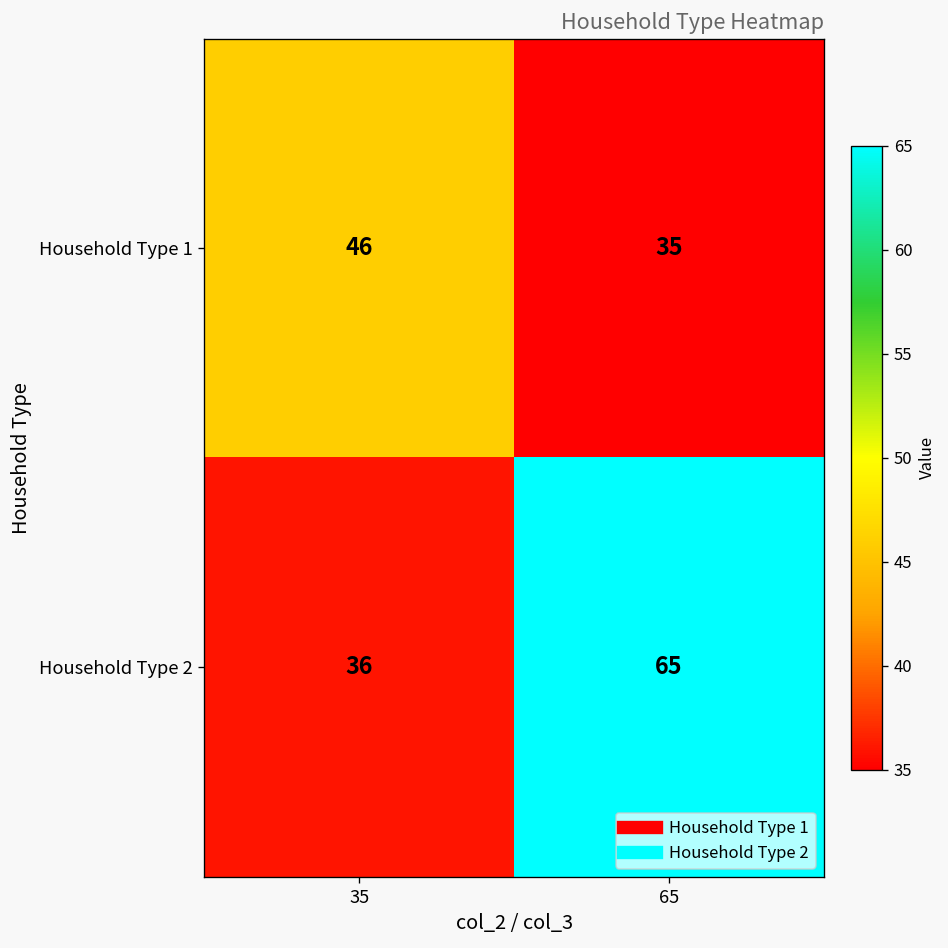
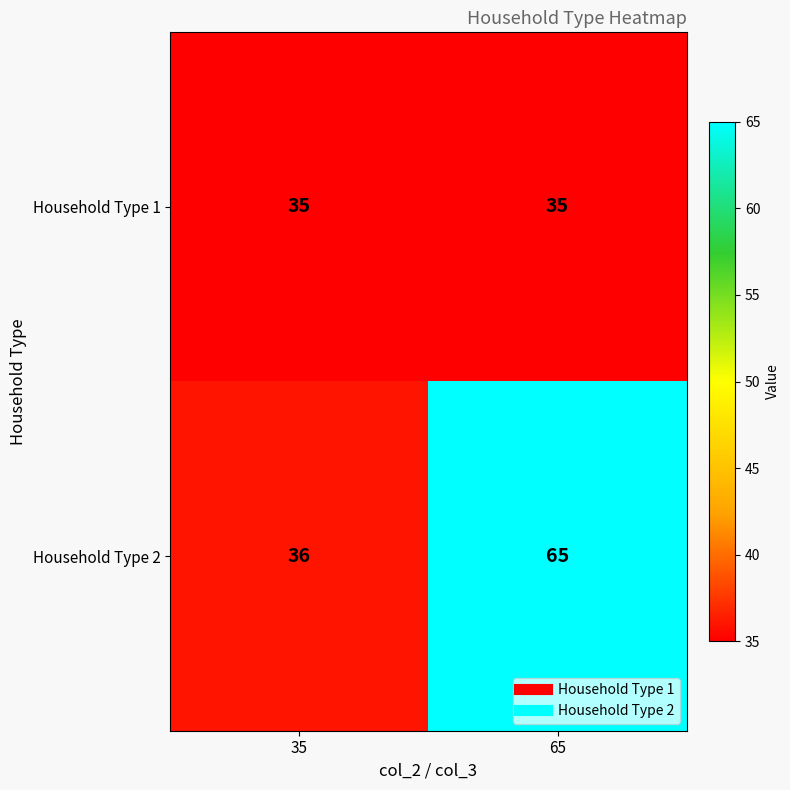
Household Type 1, 35: 46 -> 35
